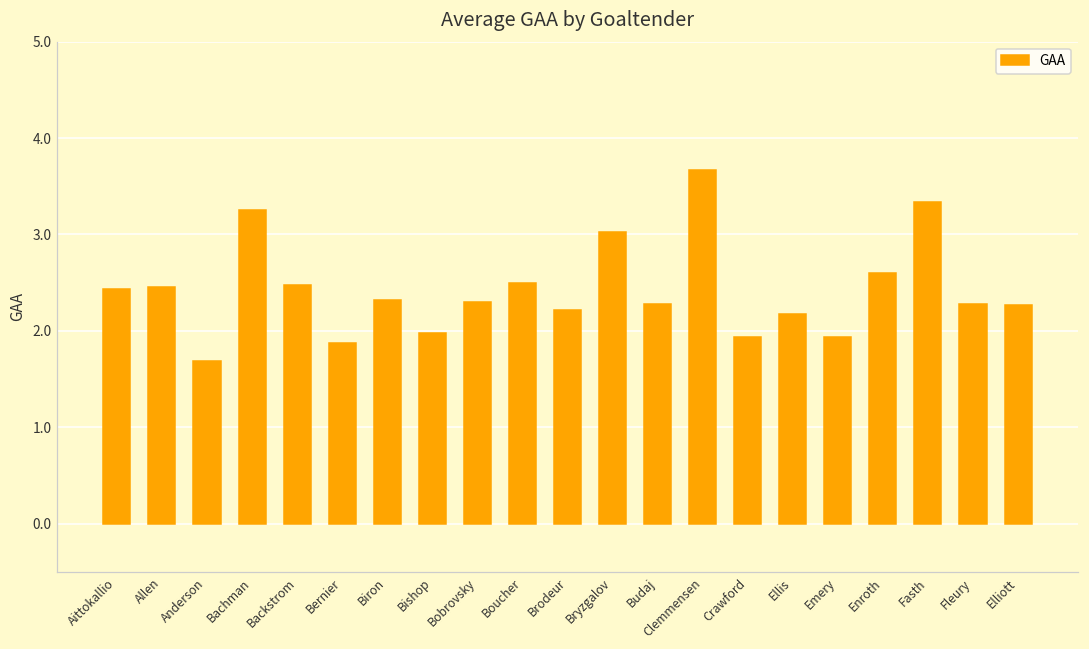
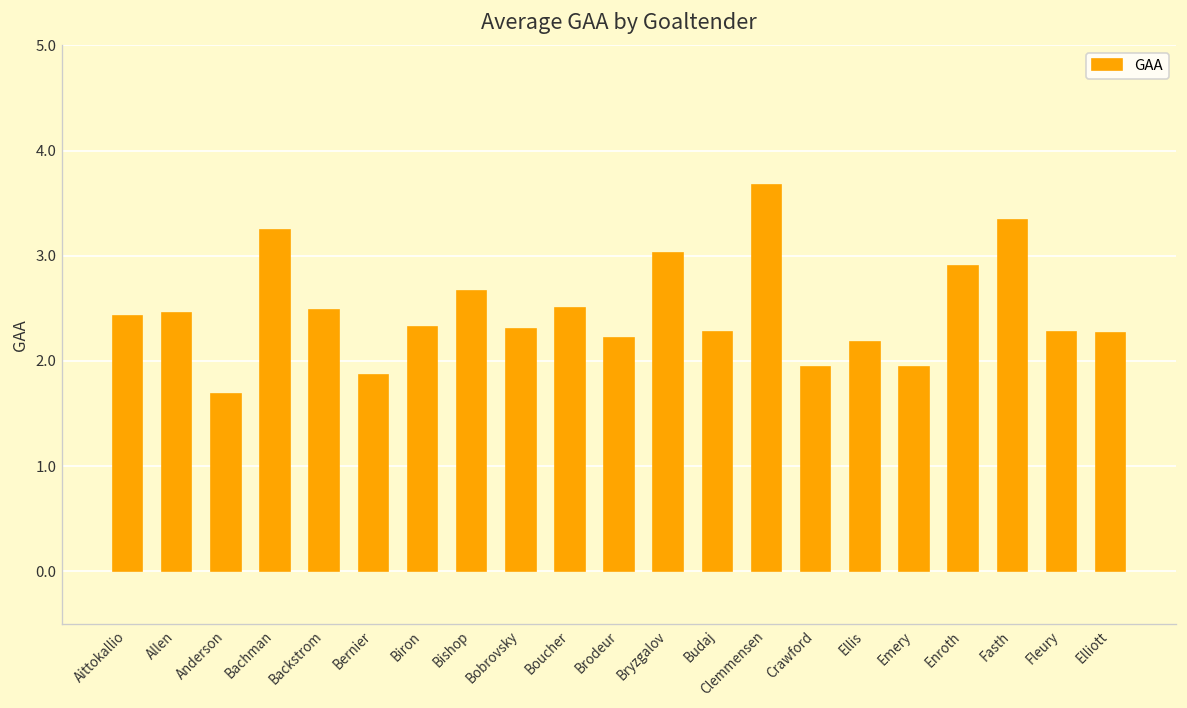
Bishop: 2.0 -> 2.7
Enroth: 2.6 -> 2.9
